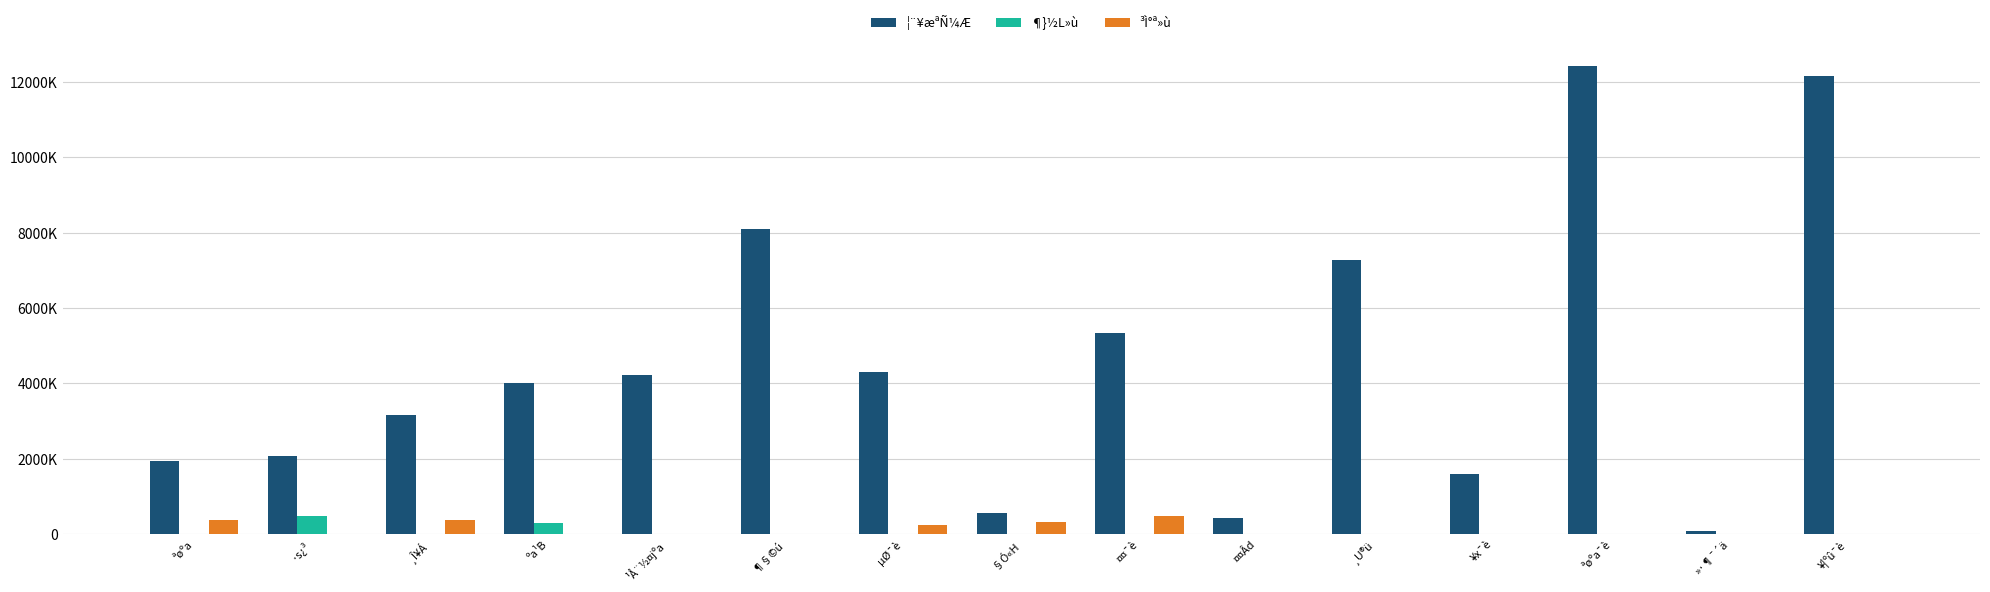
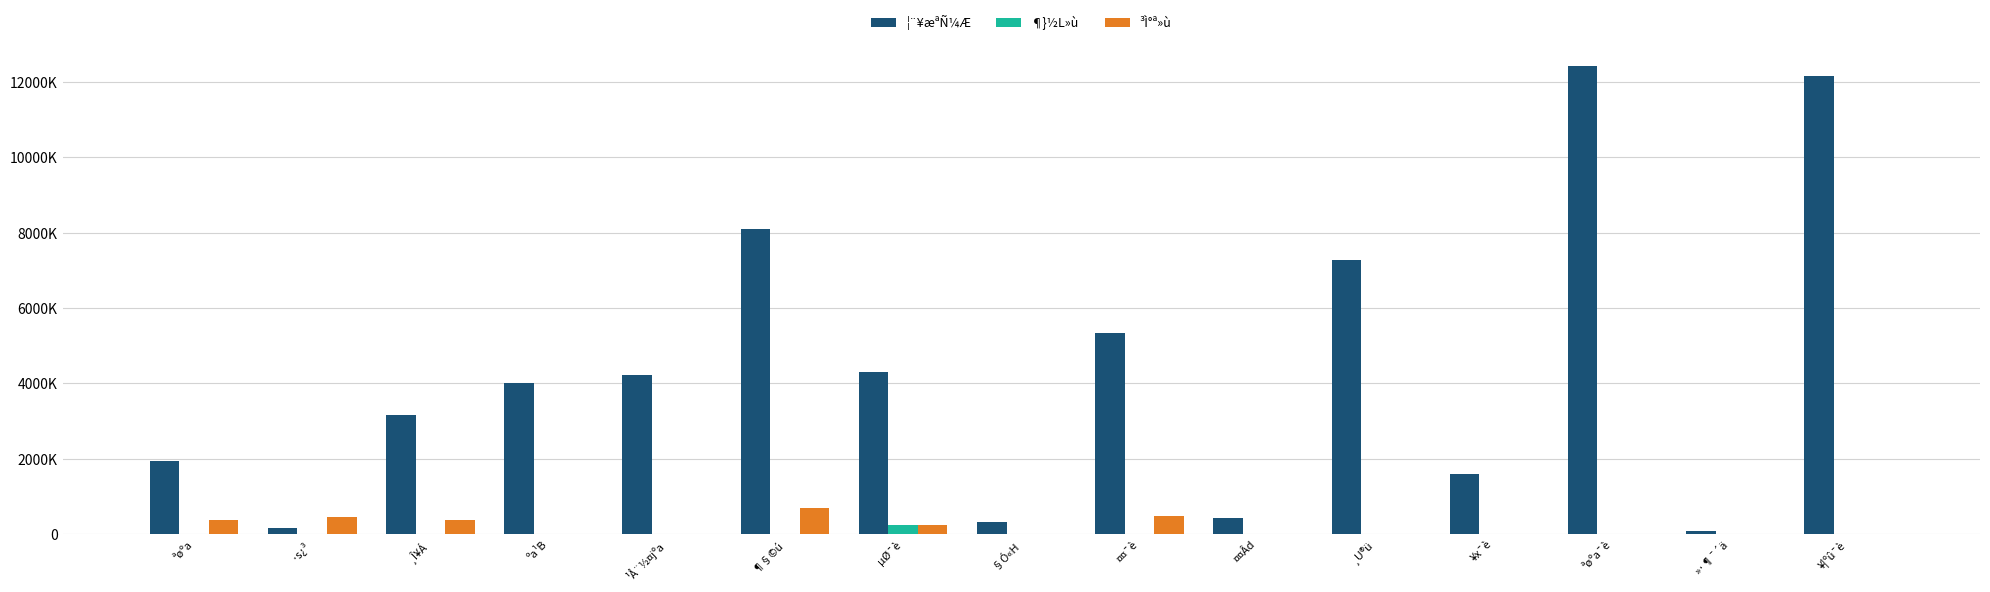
¦¨¥æªÑ¼Æ, ·s¿³: 2100000 -> 200000
¶}½L»ù, ·s¿³: 500000 -> 0
³Ì°ª»ù, ·s¿³: 0 -> 500000
¶}½L»ù, ºa¹B: 300000 -> 0
³Ì°ª»ù, ¶§©ú: 0 -> 700000
¶}½L»ù, µØ¯è: 0 -> 300000
¦¨¥æªÑ¼Æ, §Ó«H: 600000 -> 300000
³Ì°ª»ù, §Ó«H: 300000 -> 0
